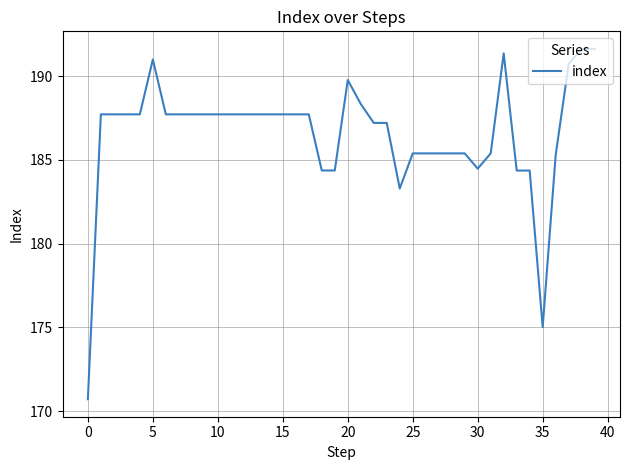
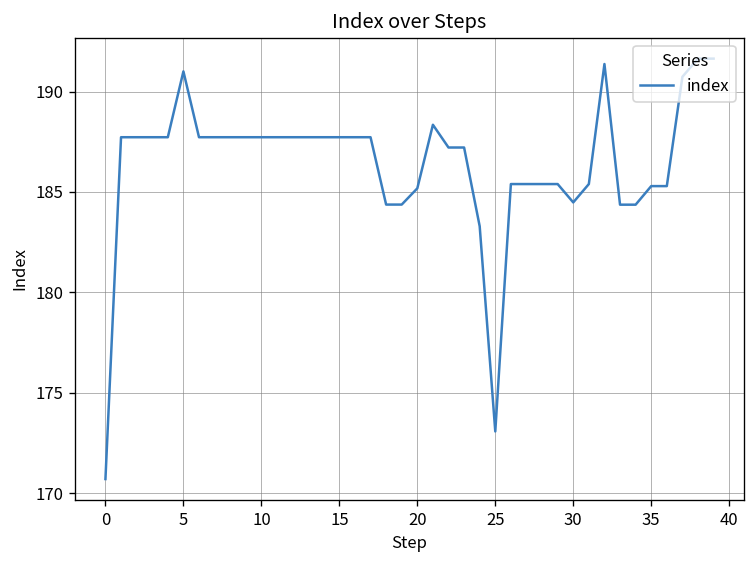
20: 189.8 -> 185.2
25: 185.4 -> 173.1
35: 175.0 -> 185.3
